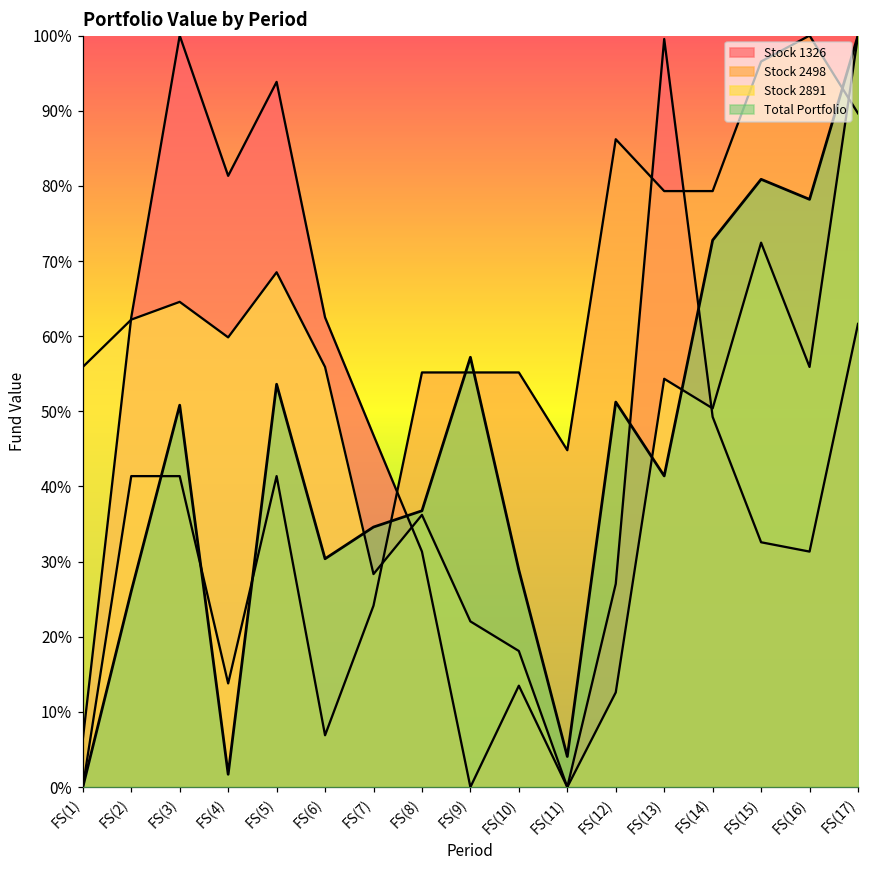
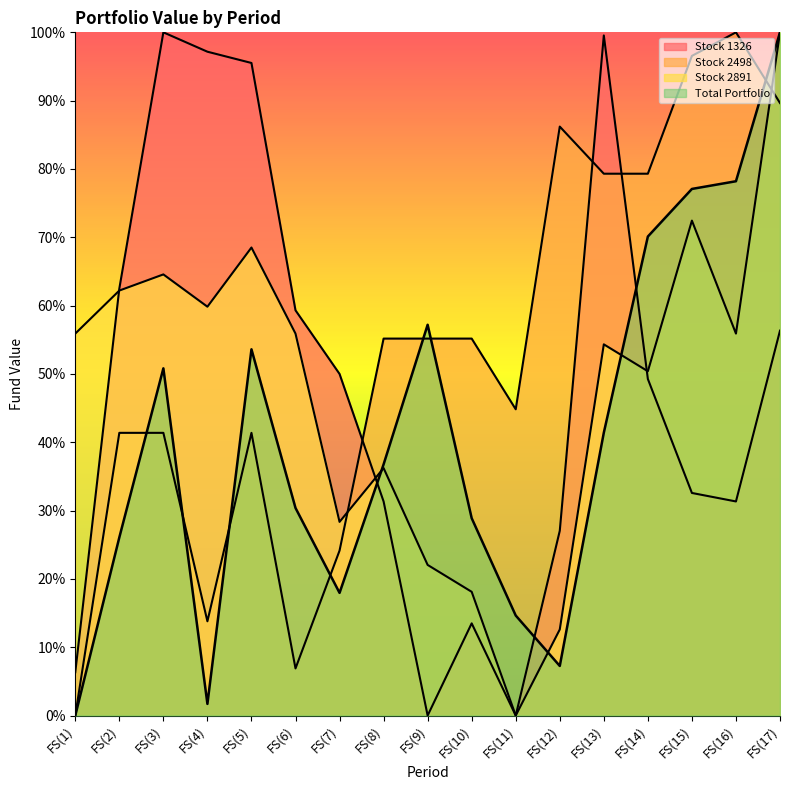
Stock 1326, FS(4): 81% -> 97%
Stock 1326, FS(5): 94% -> 96%
Stock 1326, FS(6): 63% -> 59%
Stock 1326, FS(7): 47% -> 50%
Total Portfolio, FS(7): 35% -> 18%
Total Portfolio, FS(11): 4% -> 15%
Total Portfolio, FS(12): 51% -> 7%
Total Portfolio, FS(14): 73% -> 70%
Total Portfolio, FS(15): 81% -> 77%
Stock 1326, FS(17): 62% -> 56%
